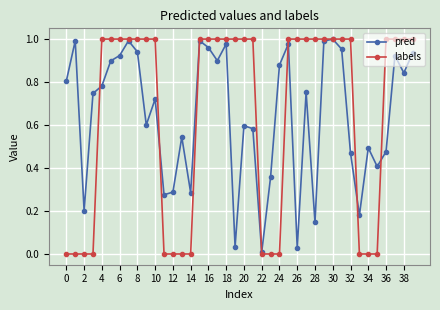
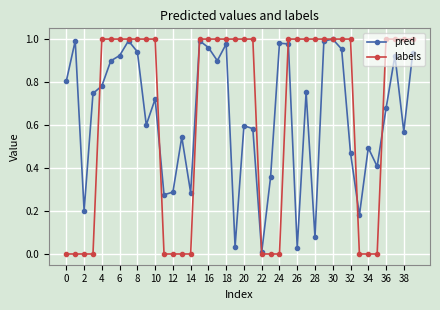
pred, 24: 0.88 -> 0.98
pred, 28: 0.15 -> 0.08
pred, 36: 0.48 -> 0.68
pred, 38: 0.84 -> 0.57
